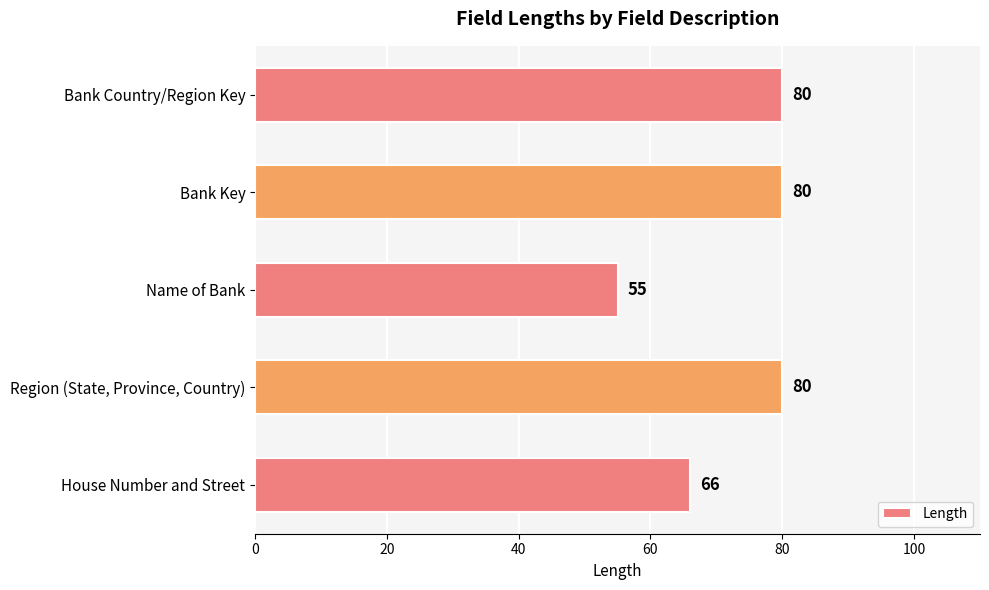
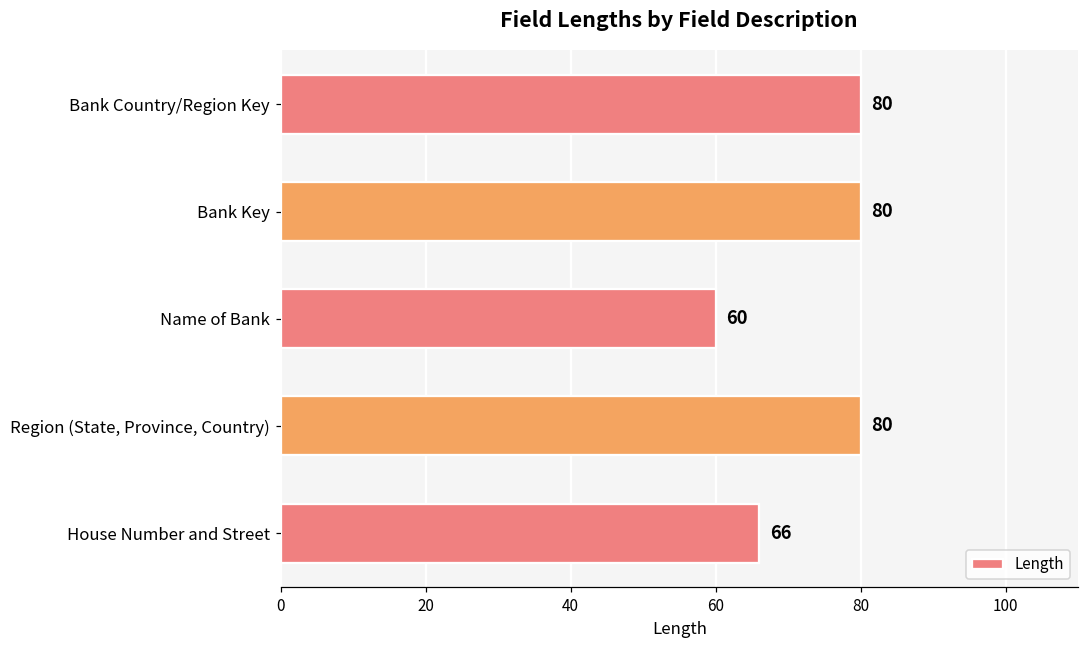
Name of Bank: 55 -> 60
